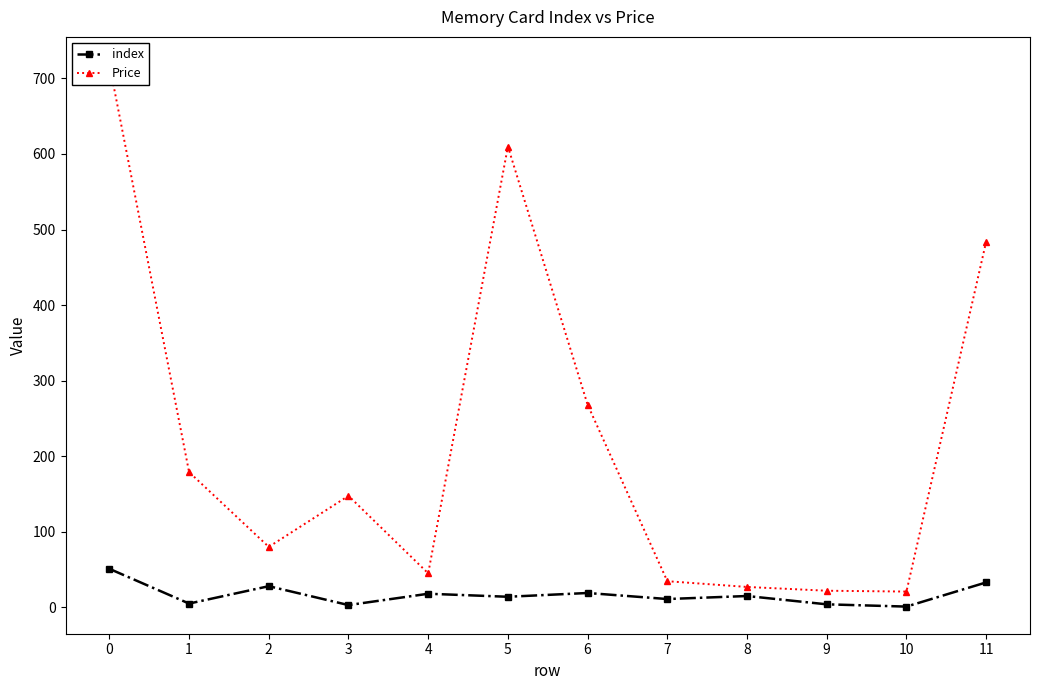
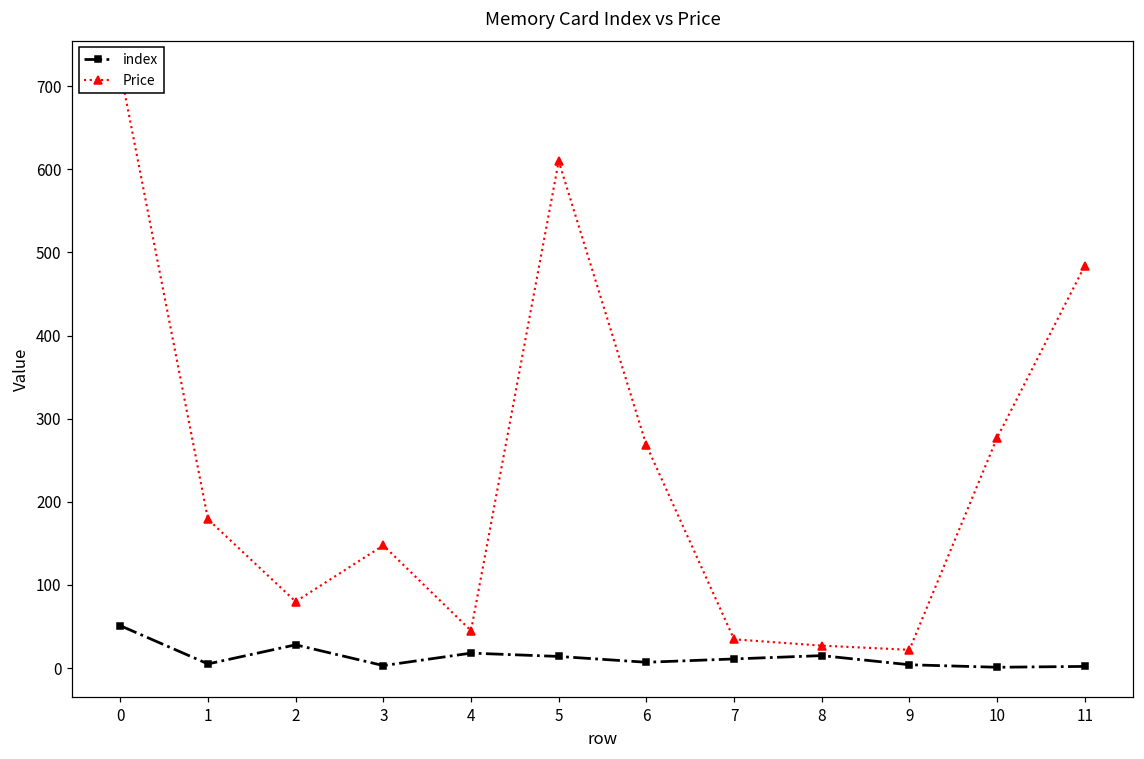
index, 6: 20 -> 10
Price, 10: 20 -> 280
index, 11: 30 -> 0
